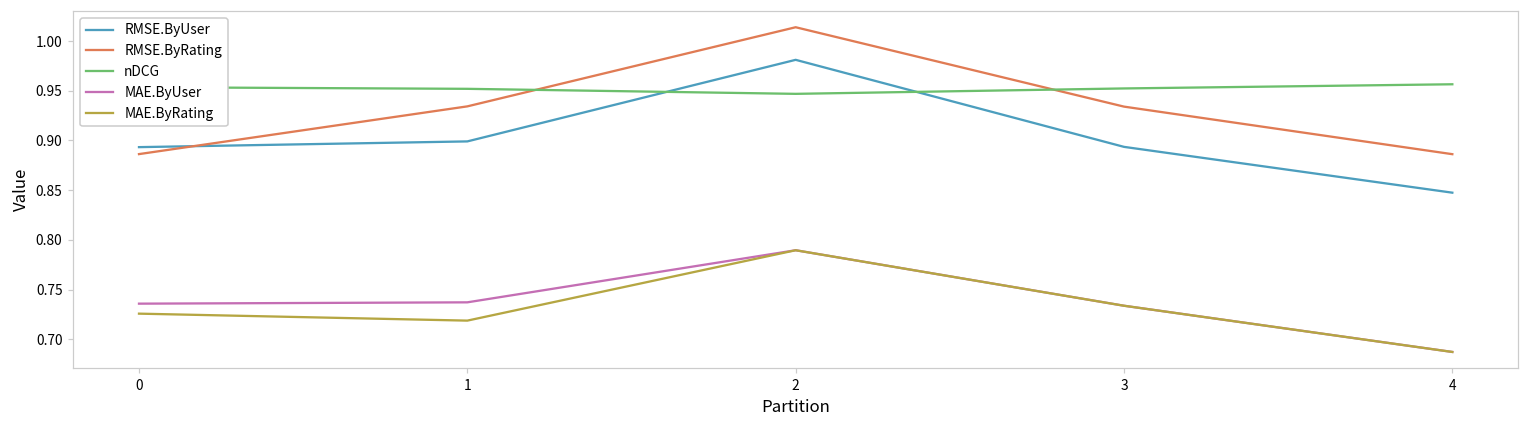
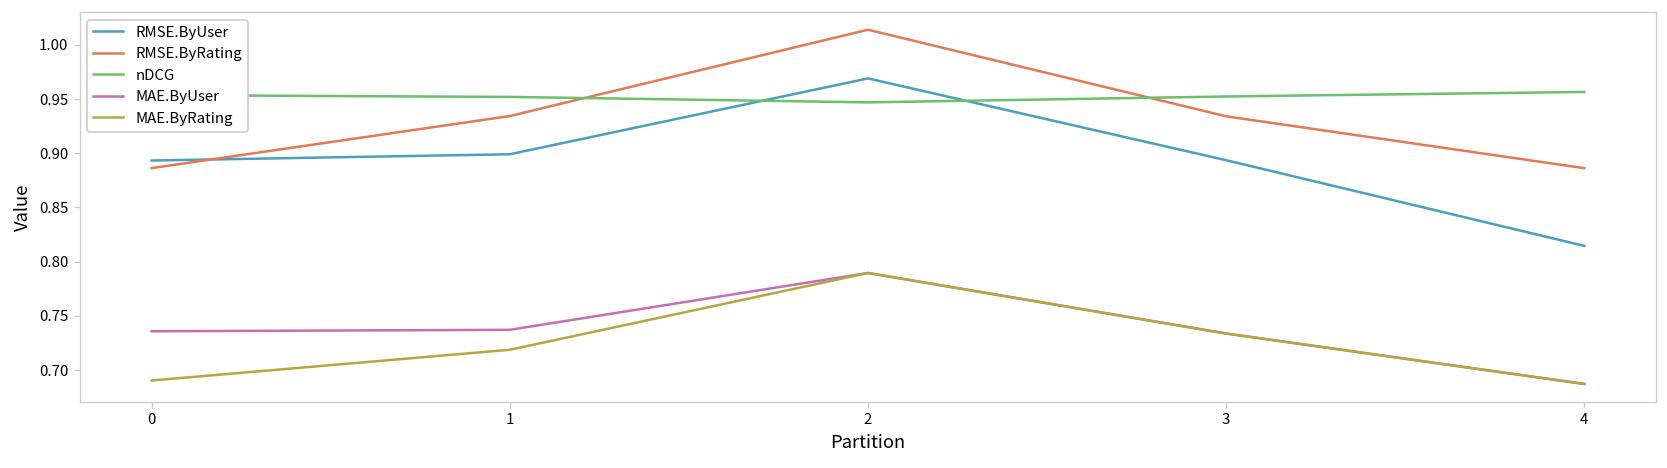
MAE.ByRating, 0: 0.73 -> 0.69
RMSE.ByUser, 2: 0.98 -> 0.97
RMSE.ByUser, 4: 0.85 -> 0.81
